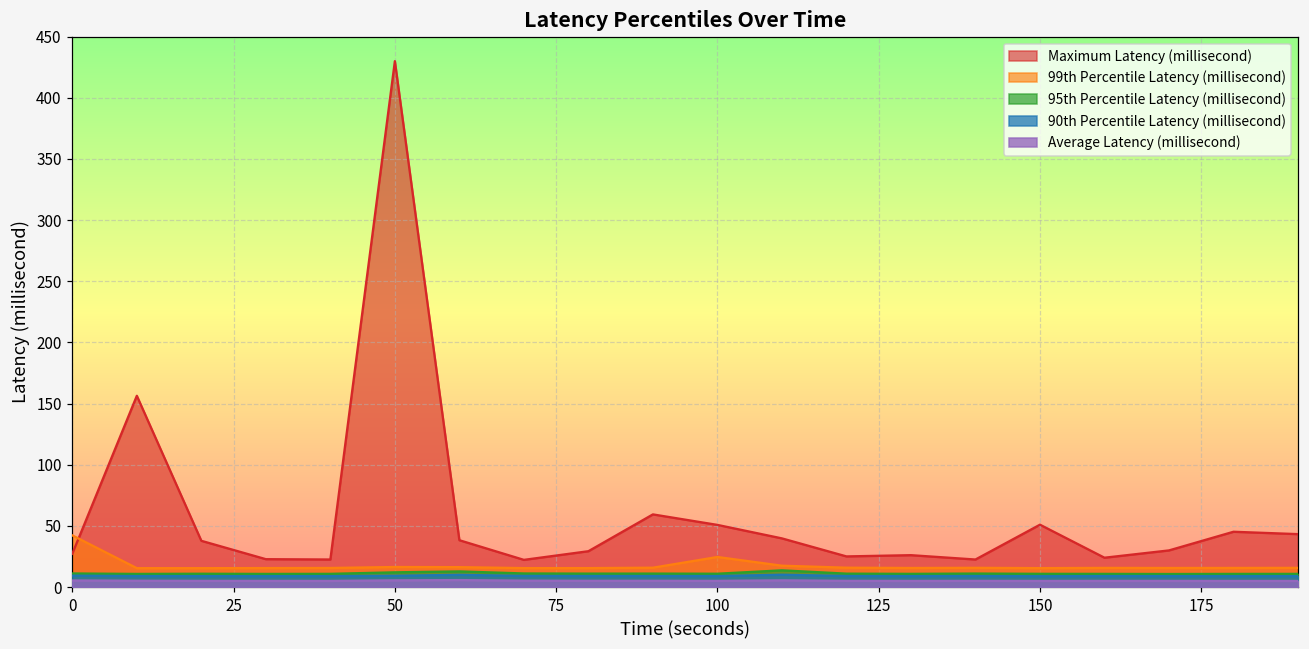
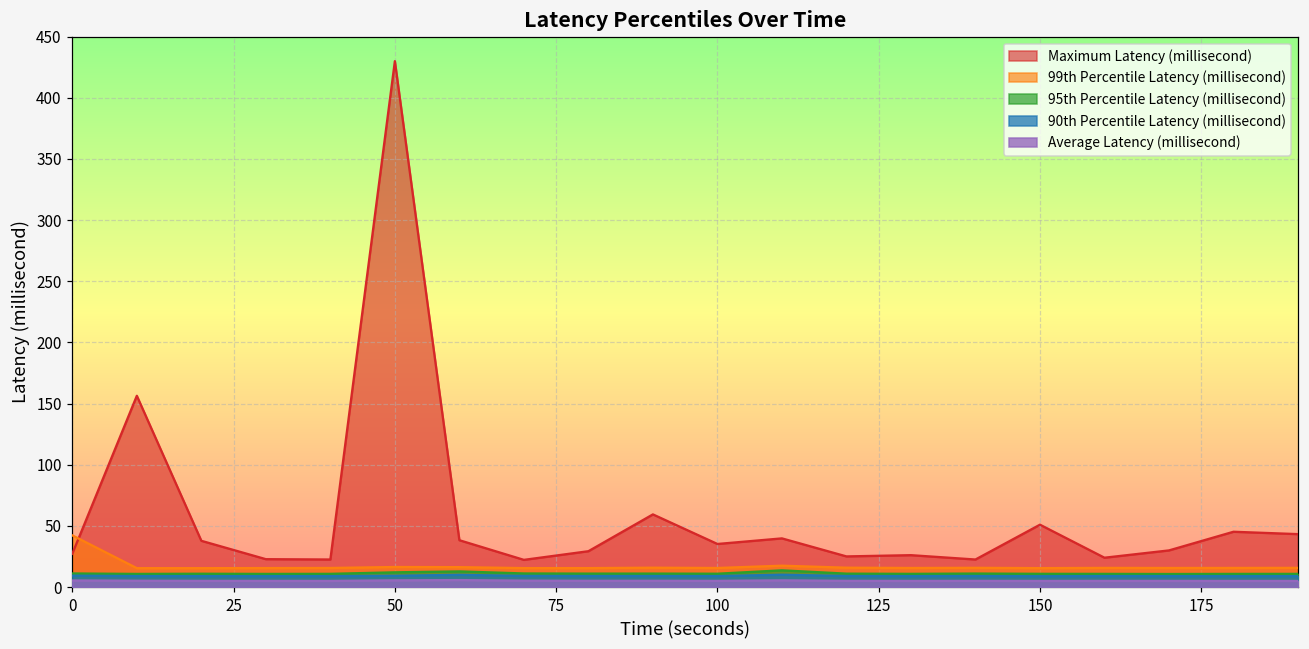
Maximum Latency (millisecond), 100: 51 -> 35
99th Percentile Latency (millisecond), 100: 25 -> 16
